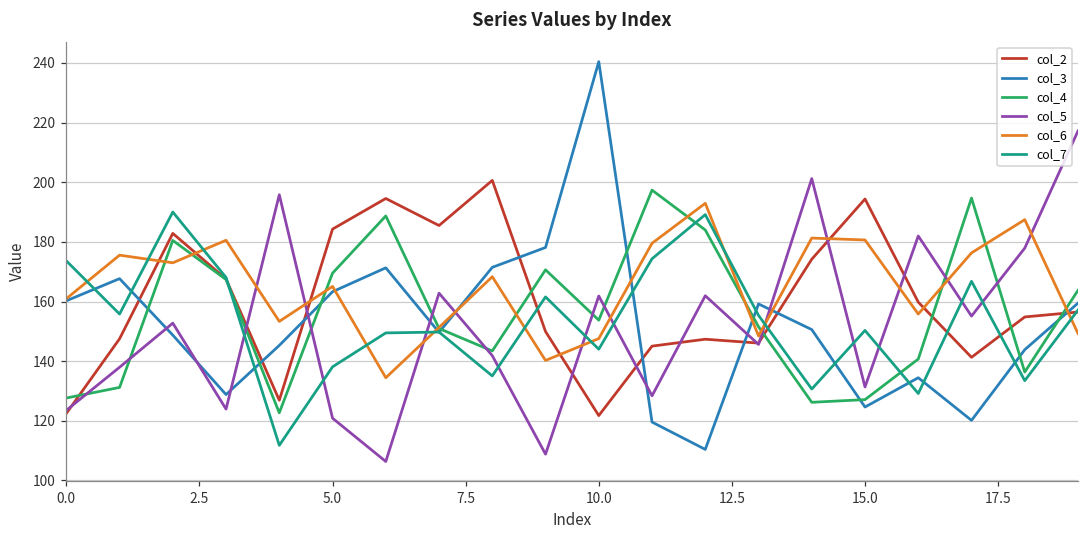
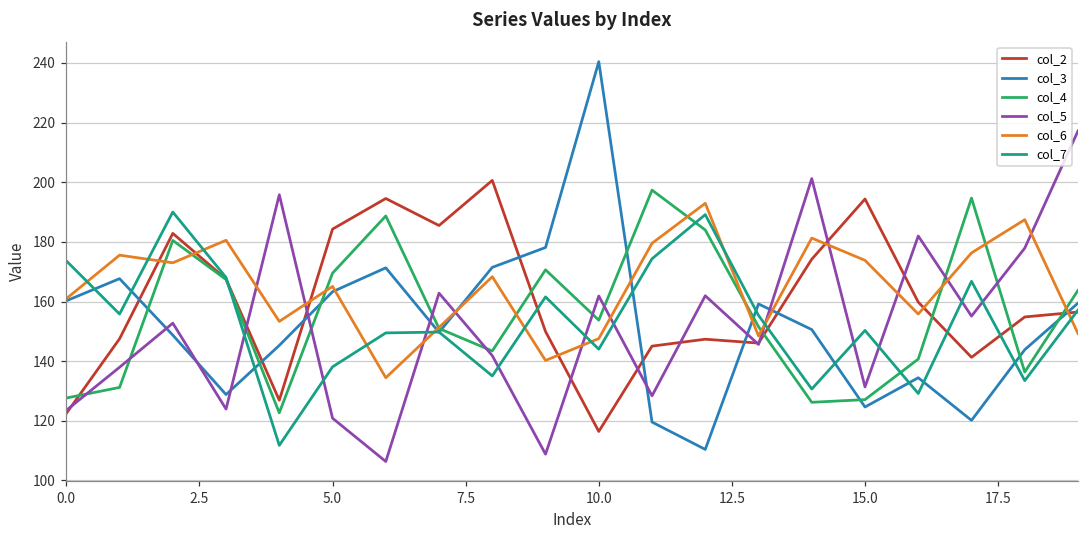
col_2, 10.0: 122 -> 116
col_6, 15.0: 181 -> 174
